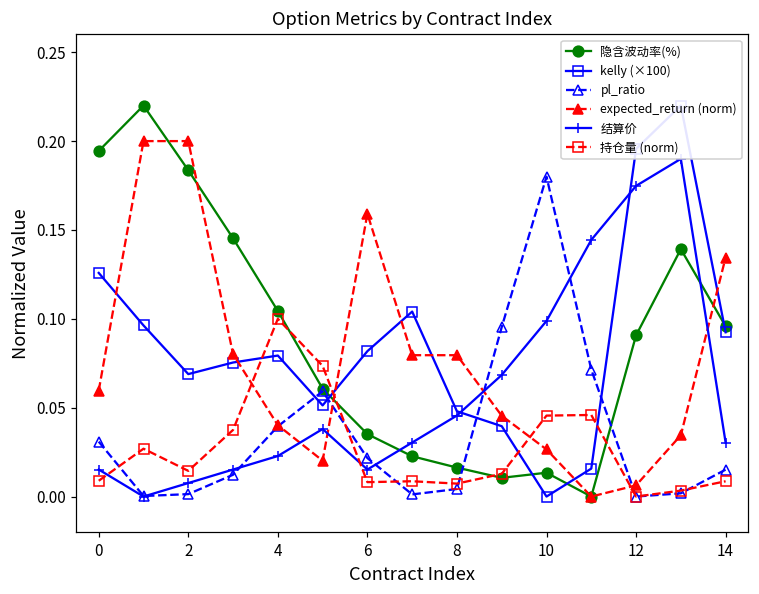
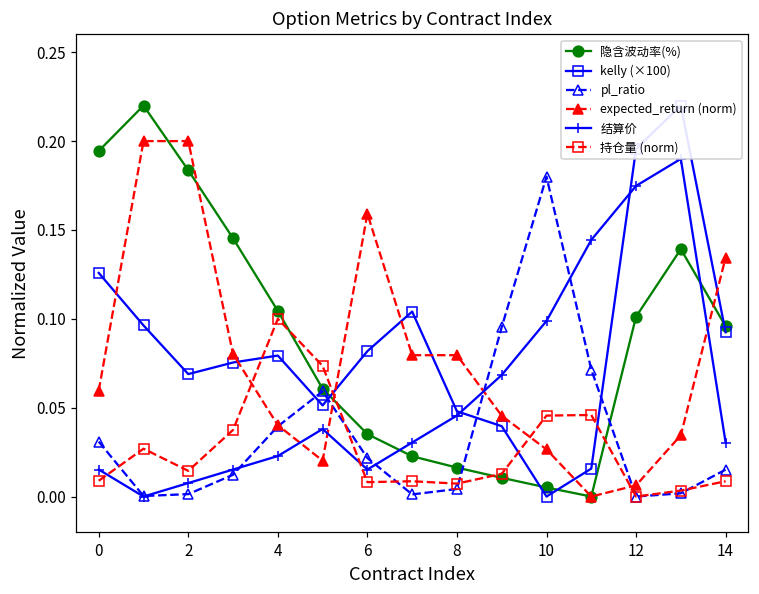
隐含波动率(%), 10: 0.013 -> 0.005
隐含波动率(%), 12: 0.091 -> 0.101
